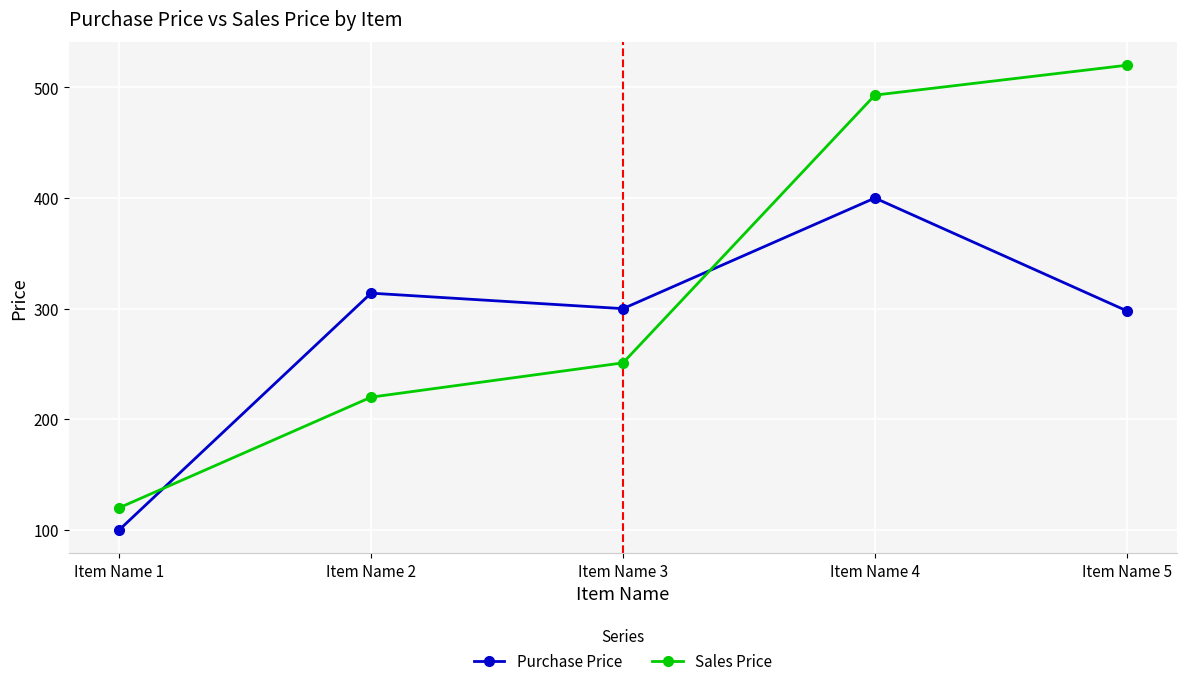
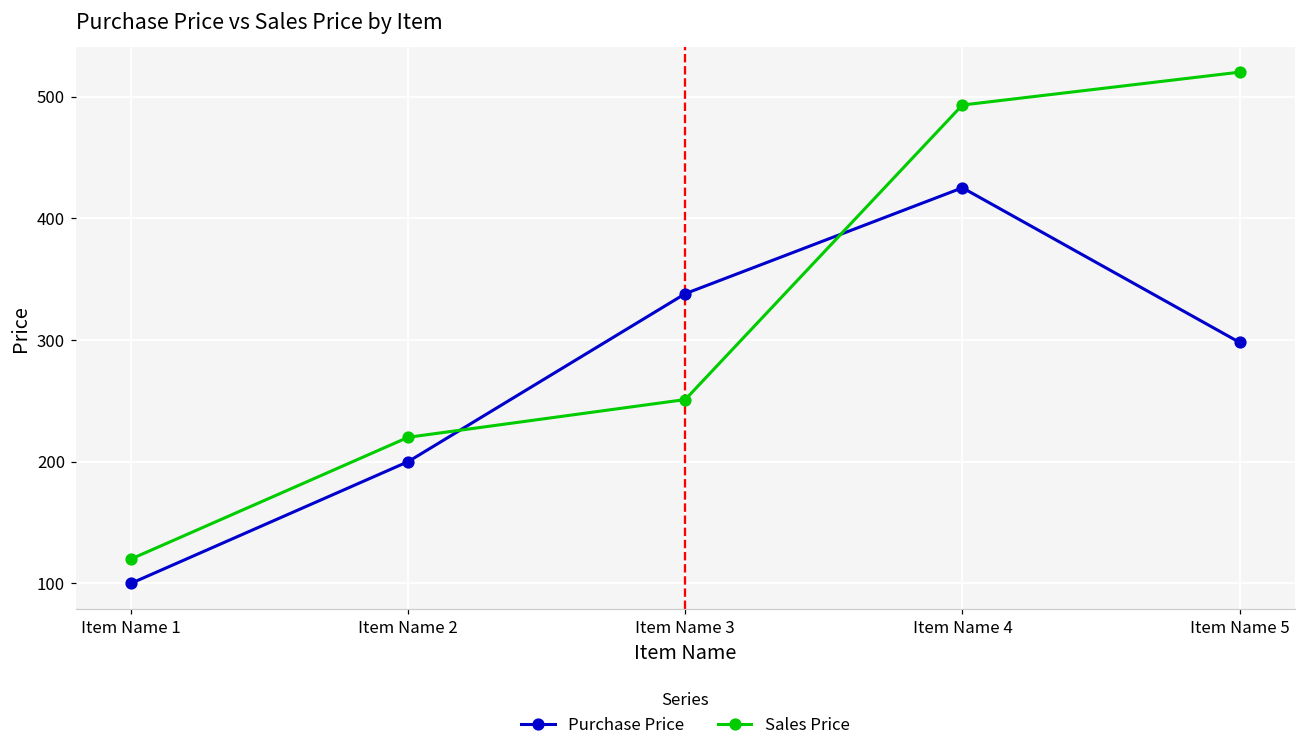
Purchase Price, Item Name 2: 314 -> 200
Purchase Price, Item Name 3: 300 -> 338
Purchase Price, Item Name 4: 400 -> 425
